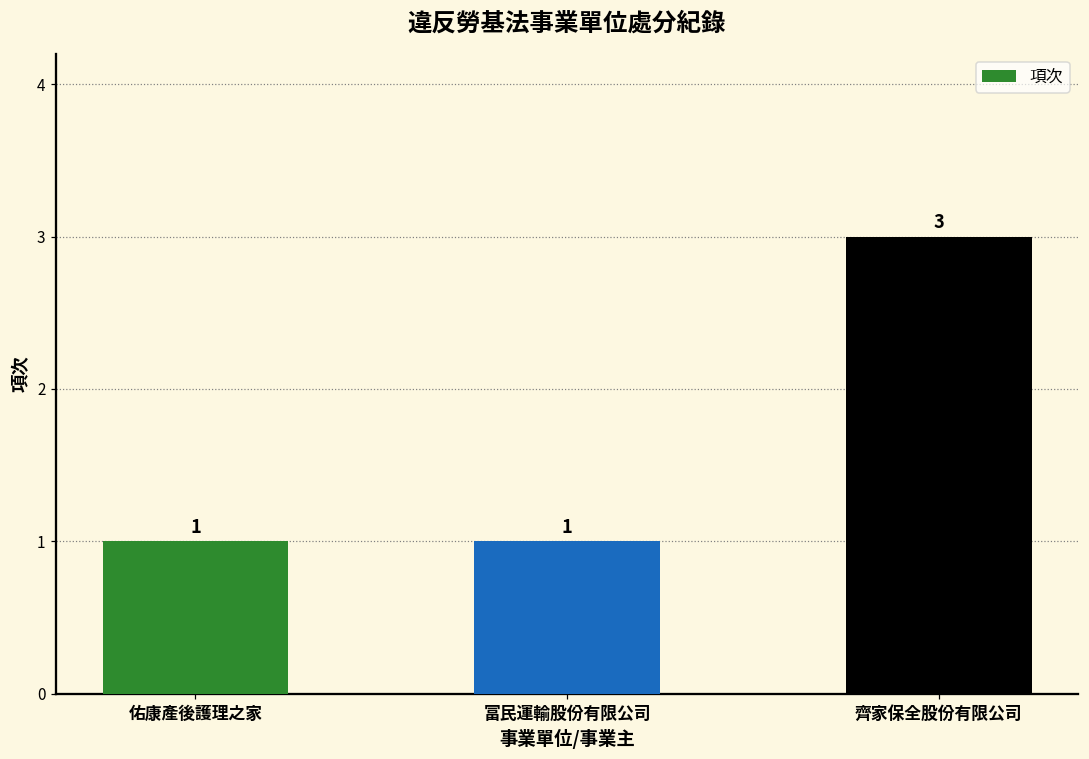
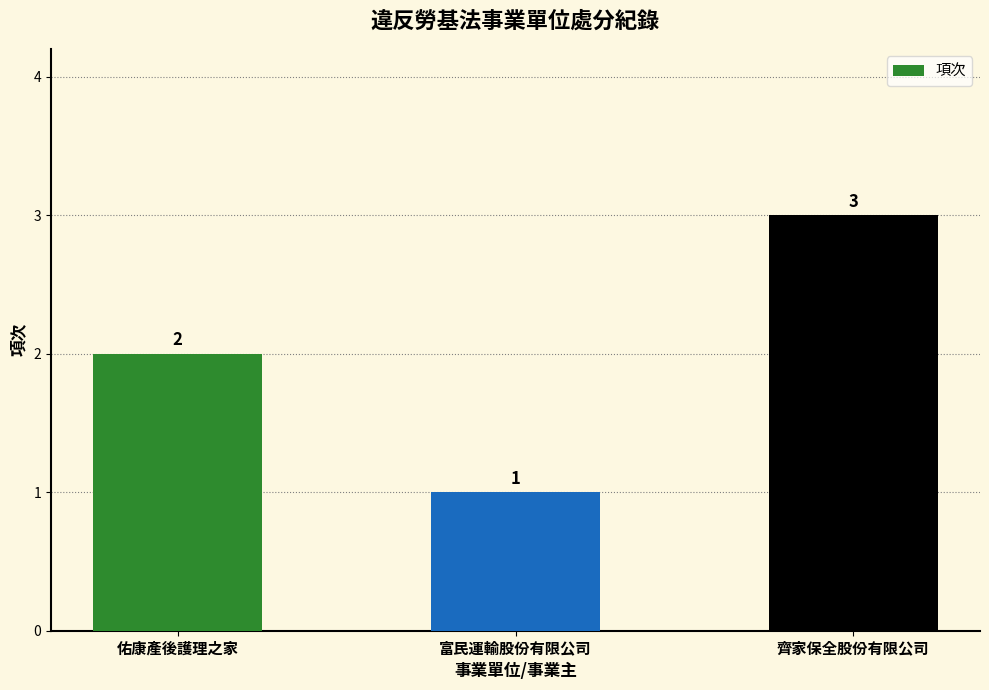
佑康產後護理之家: 1 -> 2
